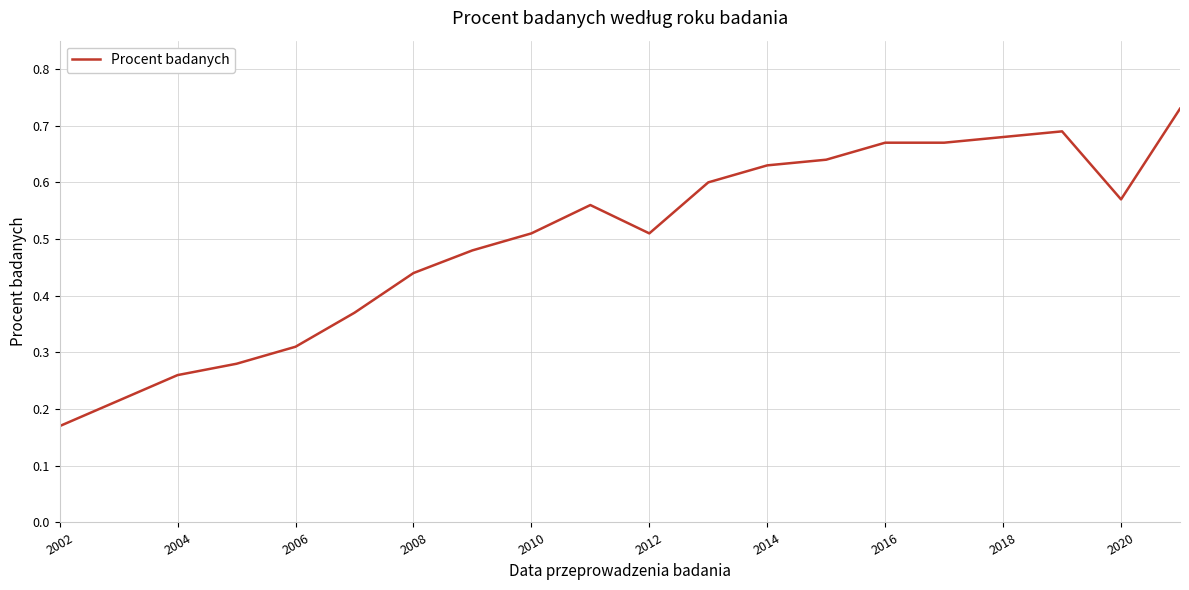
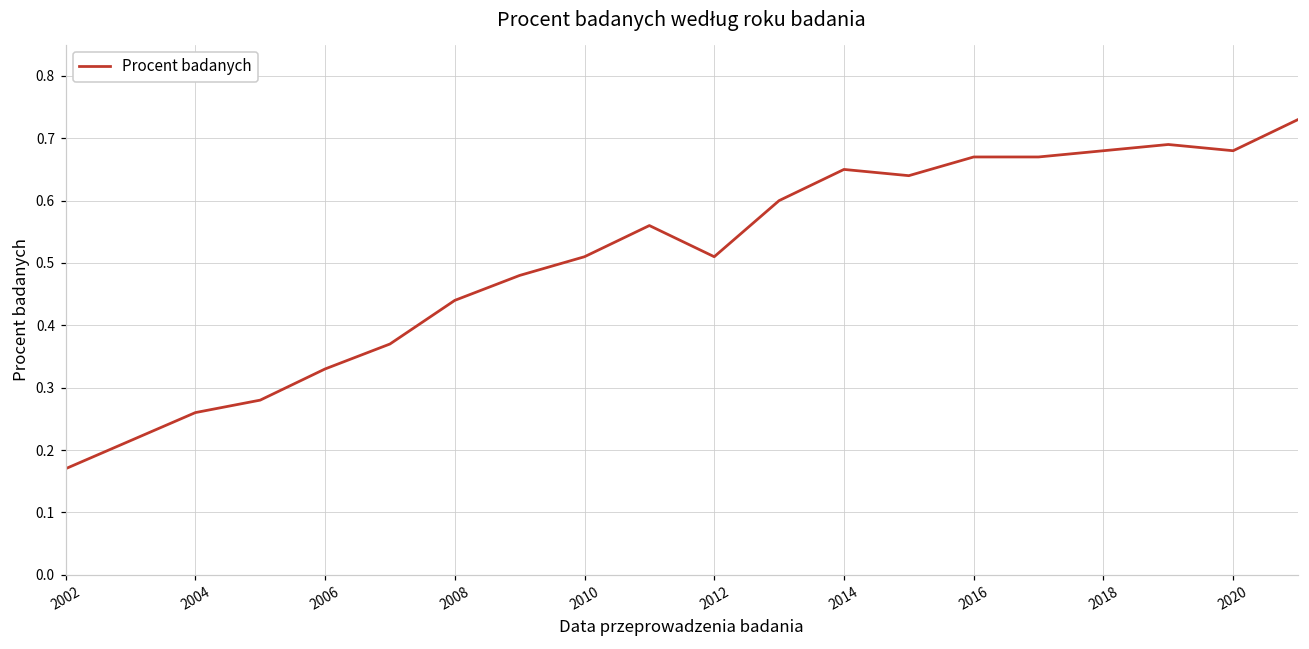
2006: 0.31 -> 0.33
2014: 0.63 -> 0.65
2020: 0.57 -> 0.68
